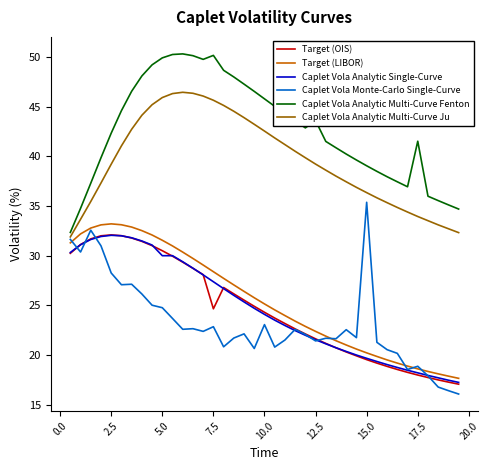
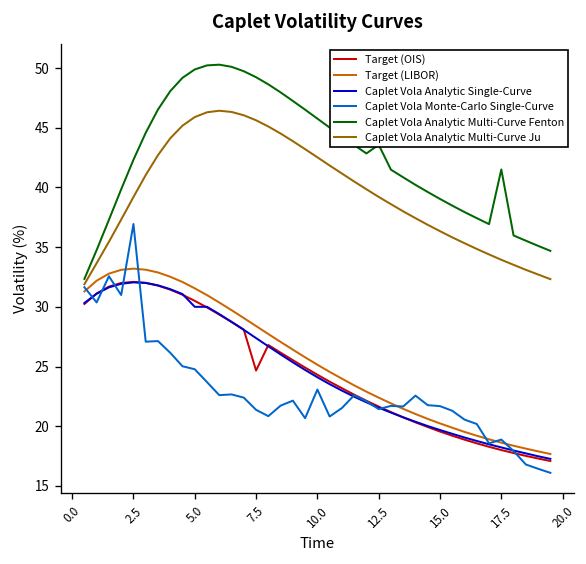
Caplet Vola Monte-Carlo Single-Curve, 2.5: 28 -> 37
Caplet Vola Monte-Carlo Single-Curve, 7.5: 23 -> 21
Caplet Vola Analytic Multi-Curve Fenton, 7.5: 50 -> 49
Caplet Vola Monte-Carlo Single-Curve, 15.0: 35 -> 22
